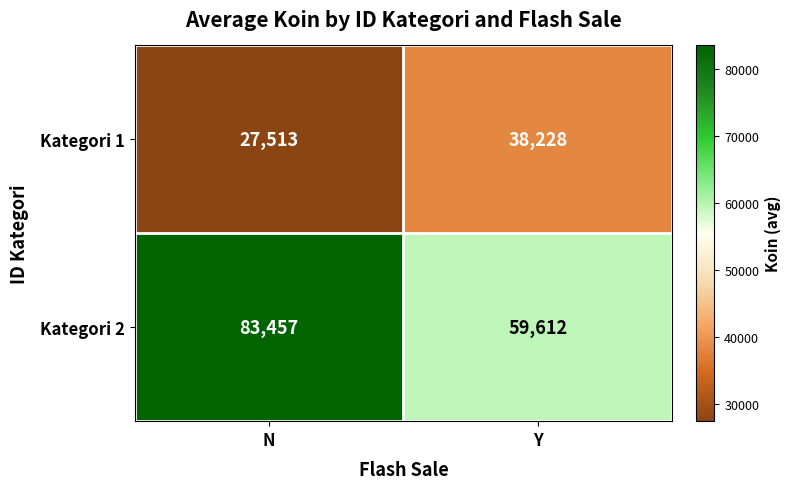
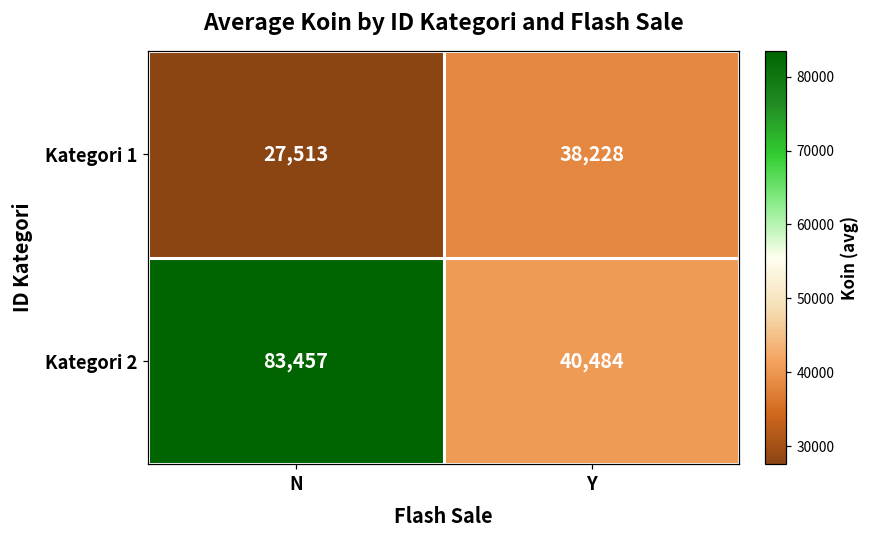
Kategori 2, Y: 59,612 -> 40,484
